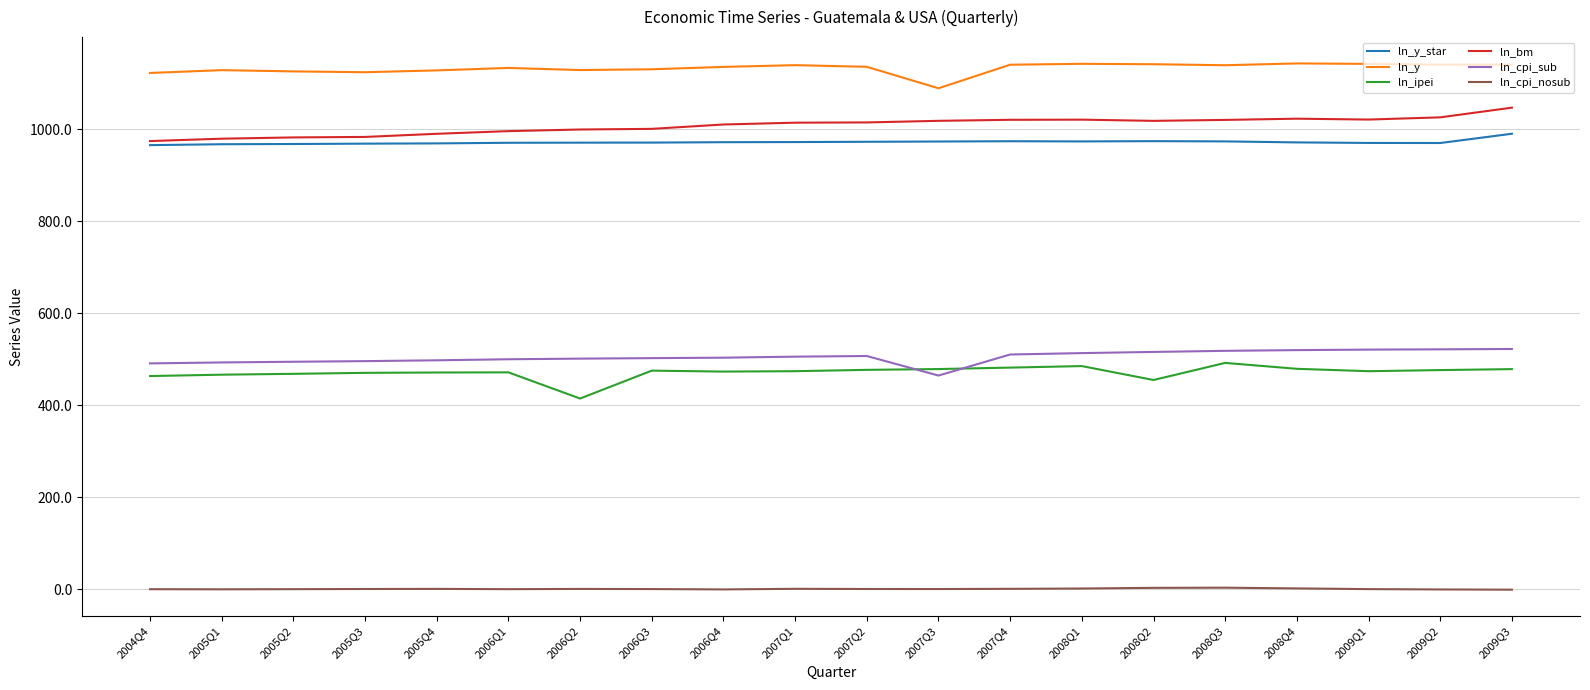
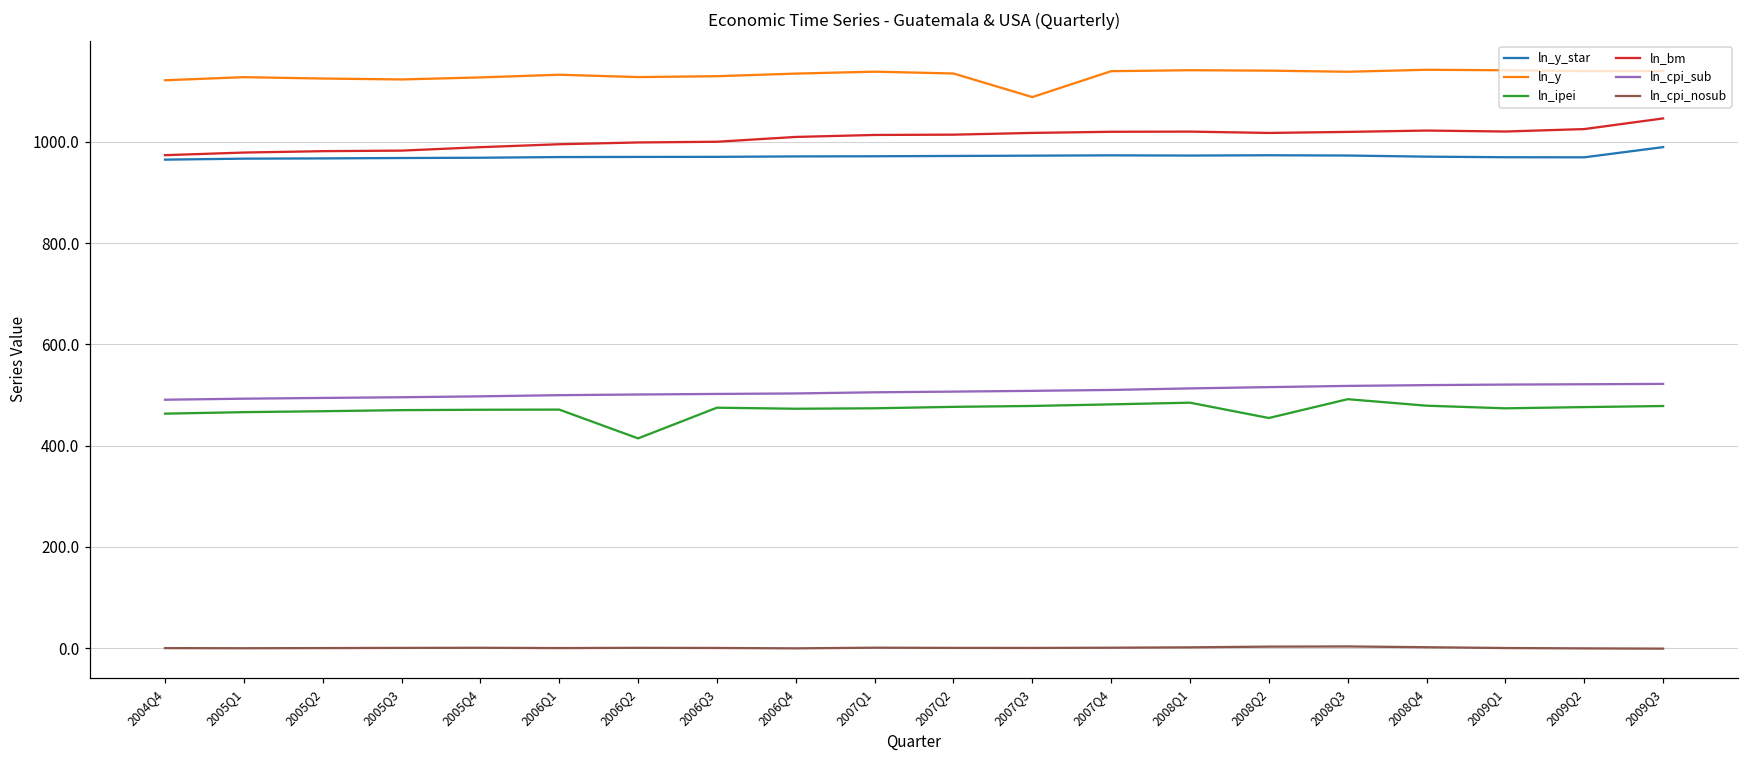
ln_cpi_sub, 2007Q3: 460 -> 510
